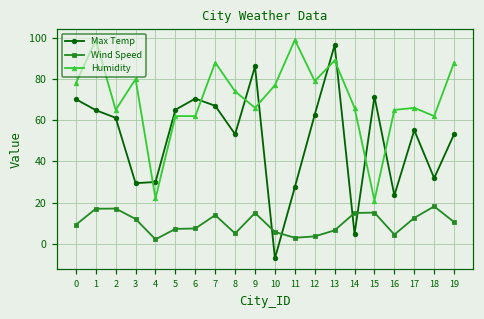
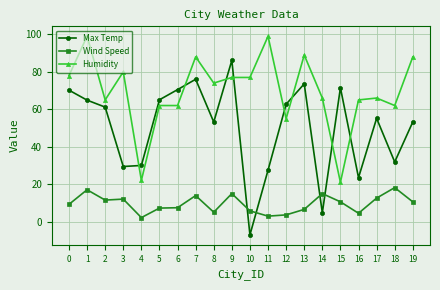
Wind Speed, 2: 17 -> 12
Max Temp, 7: 67 -> 76
Humidity, 9: 66 -> 77
Humidity, 12: 79 -> 55
Max Temp, 13: 97 -> 74
Wind Speed, 15: 15 -> 11
